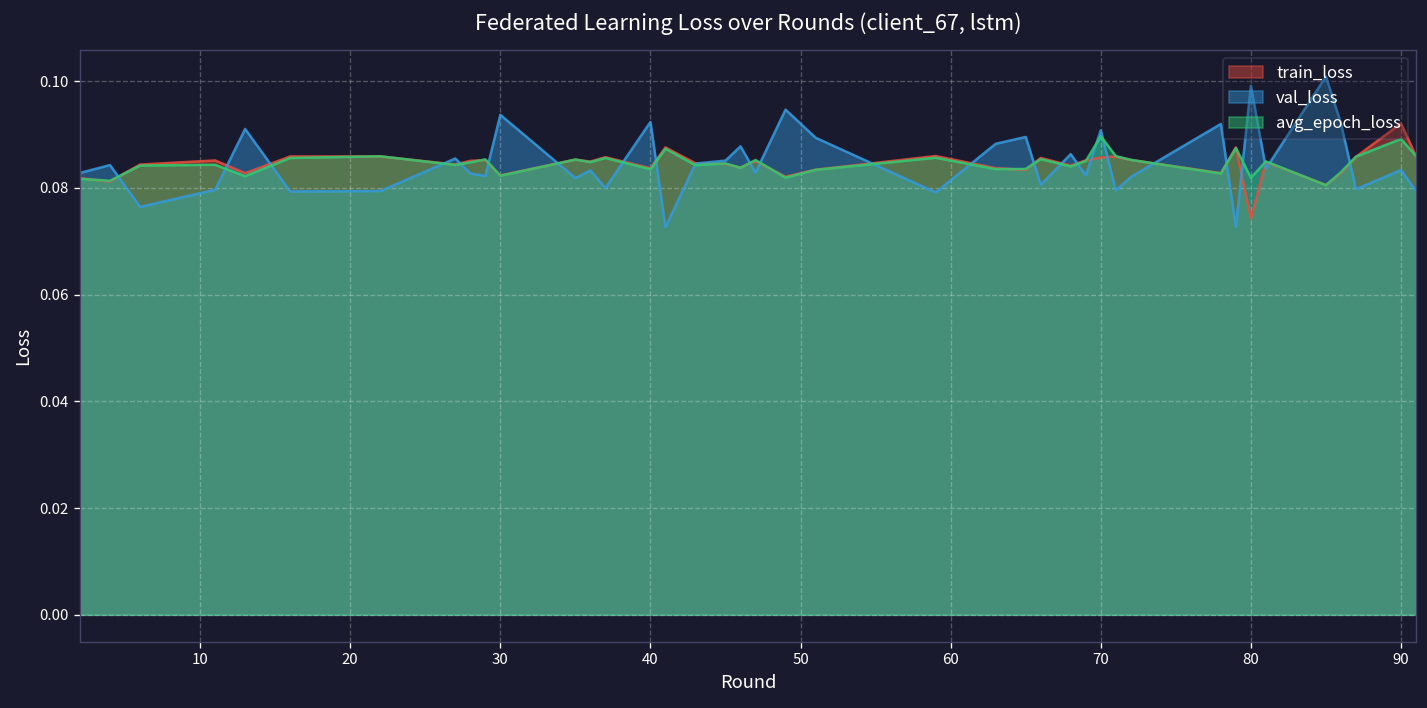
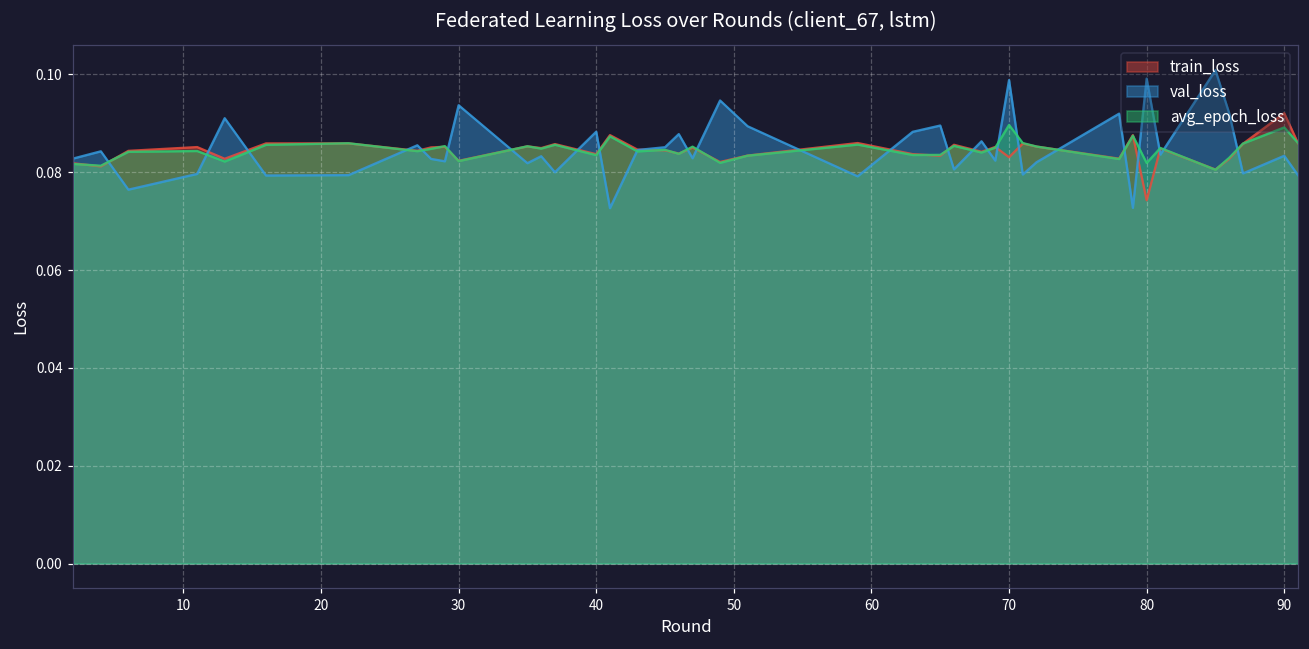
val_loss, 40: 0.092 -> 0.088
train_loss, 70: 0.086 -> 0.083
val_loss, 70: 0.091 -> 0.099
